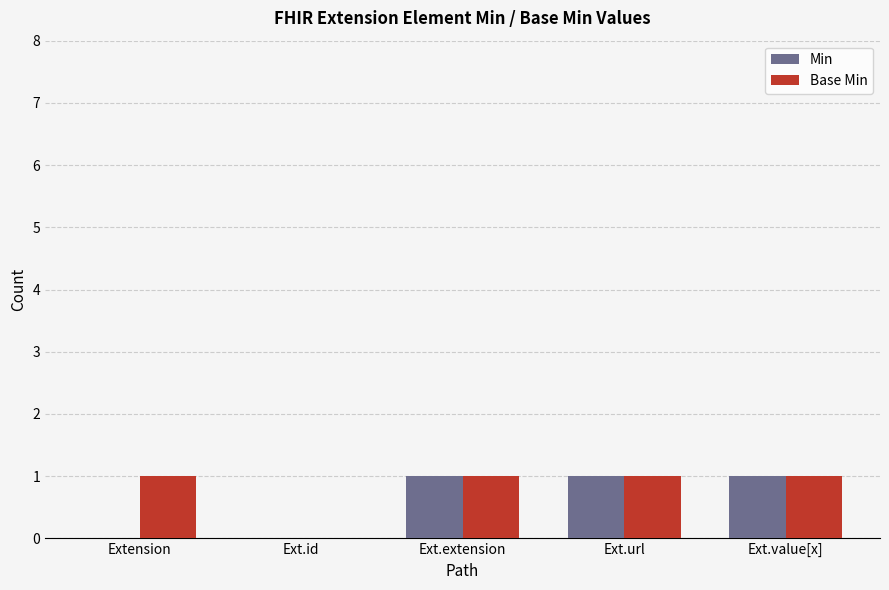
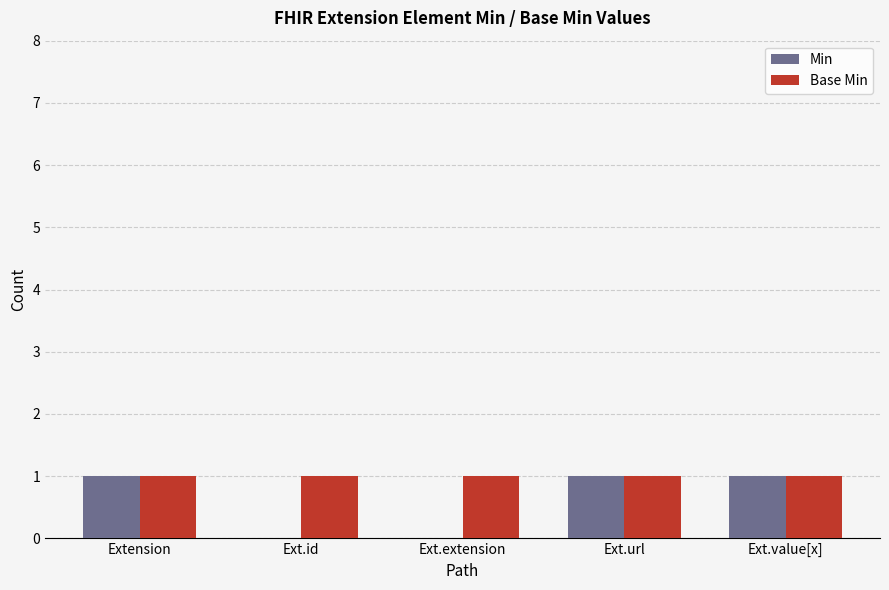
Min, Extension: 0 -> 1
Base Min, Ext.id: 0 -> 1
Min, Ext.extension: 1 -> 0
